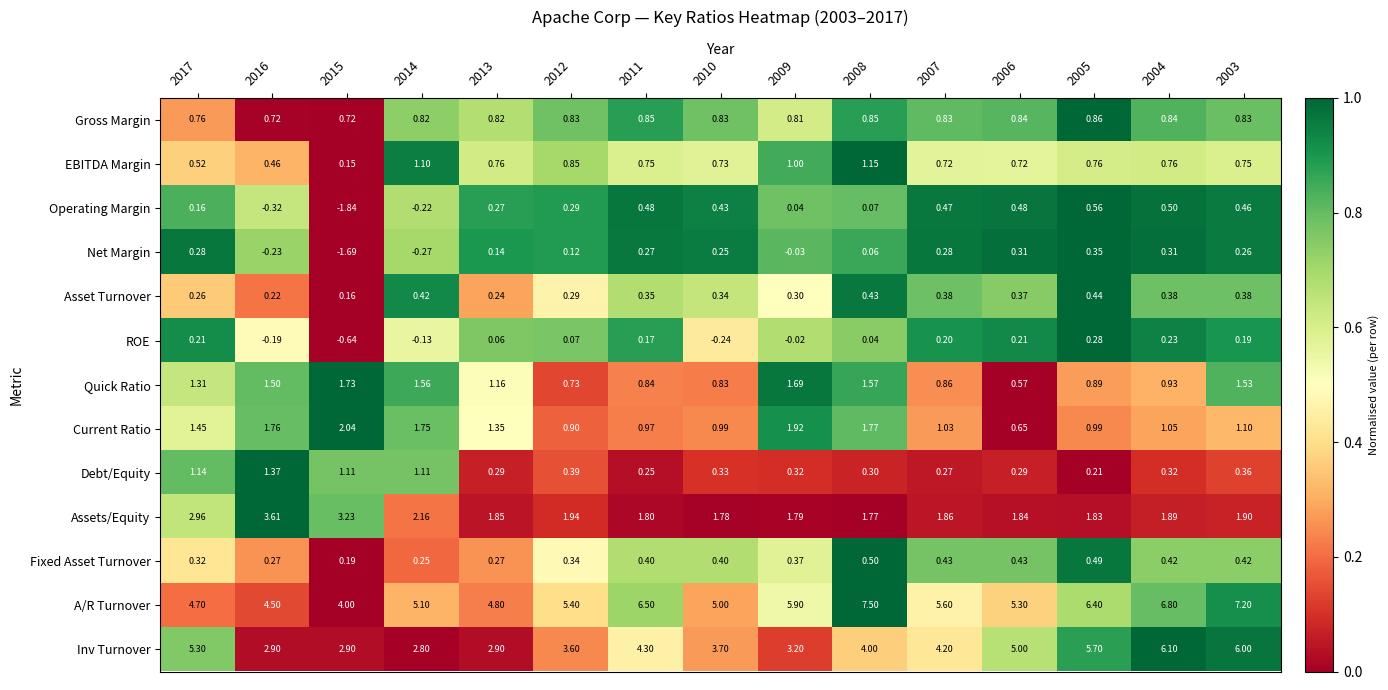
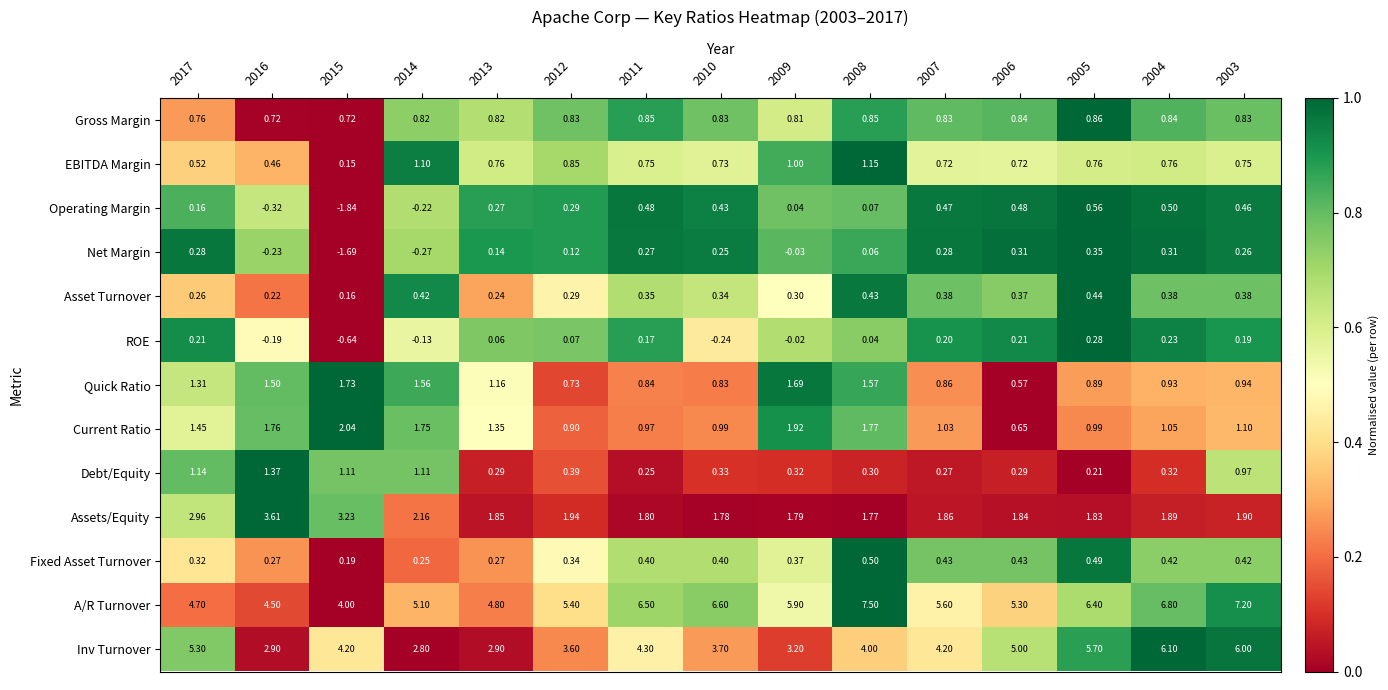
Quick Ratio, 2003: 1.53 -> 0.94
Debt/Equity, 2003: 0.36 -> 0.97
A/R Turnover, 2010: 5.00 -> 6.60
Inv Turnover, 2015: 2.90 -> 4.20
